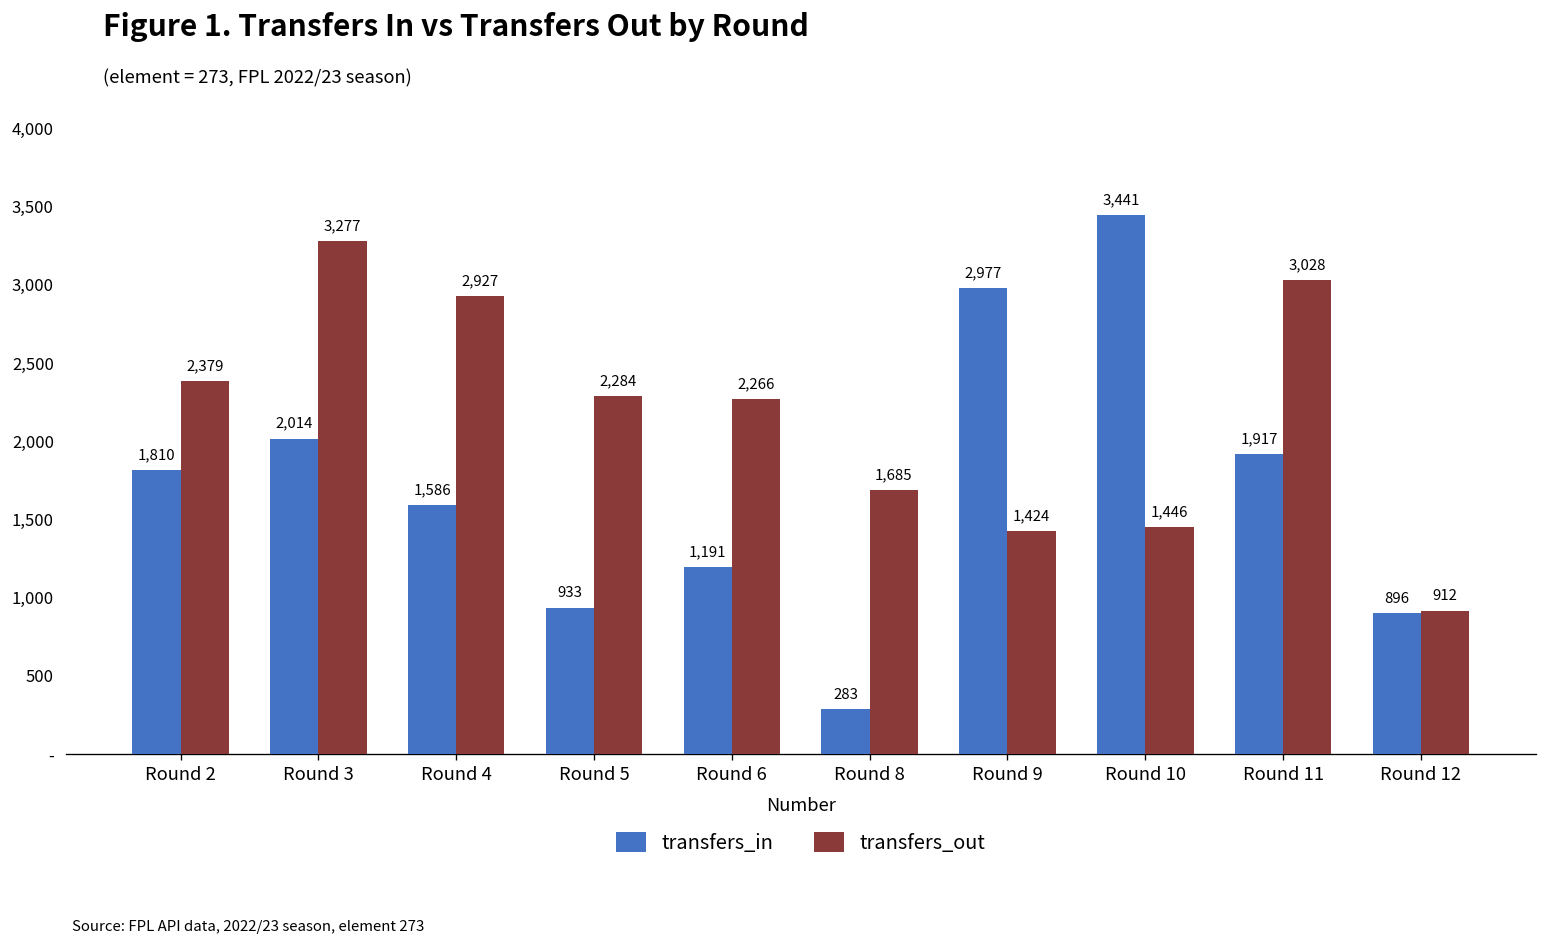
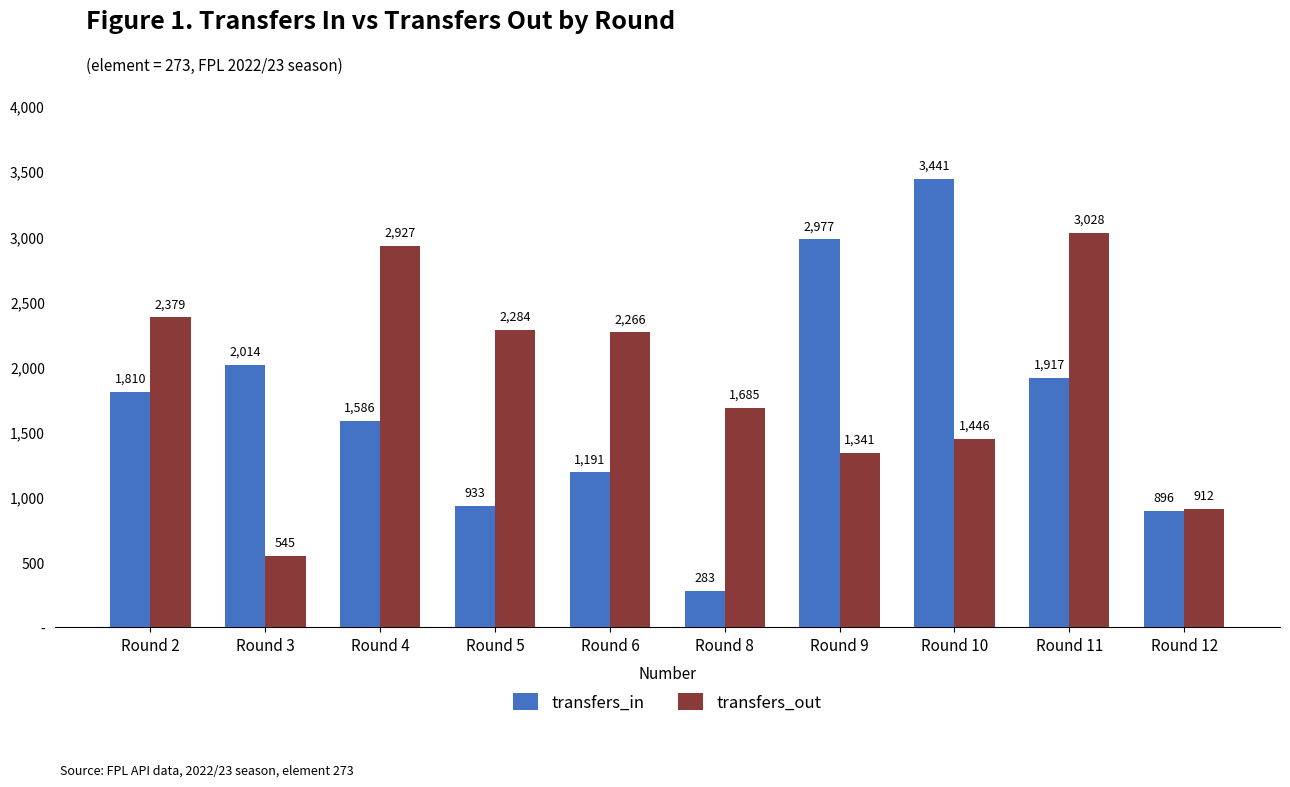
transfers_out, Round 3: 3,277 -> 545
transfers_out, Round 9: 1,424 -> 1,341
